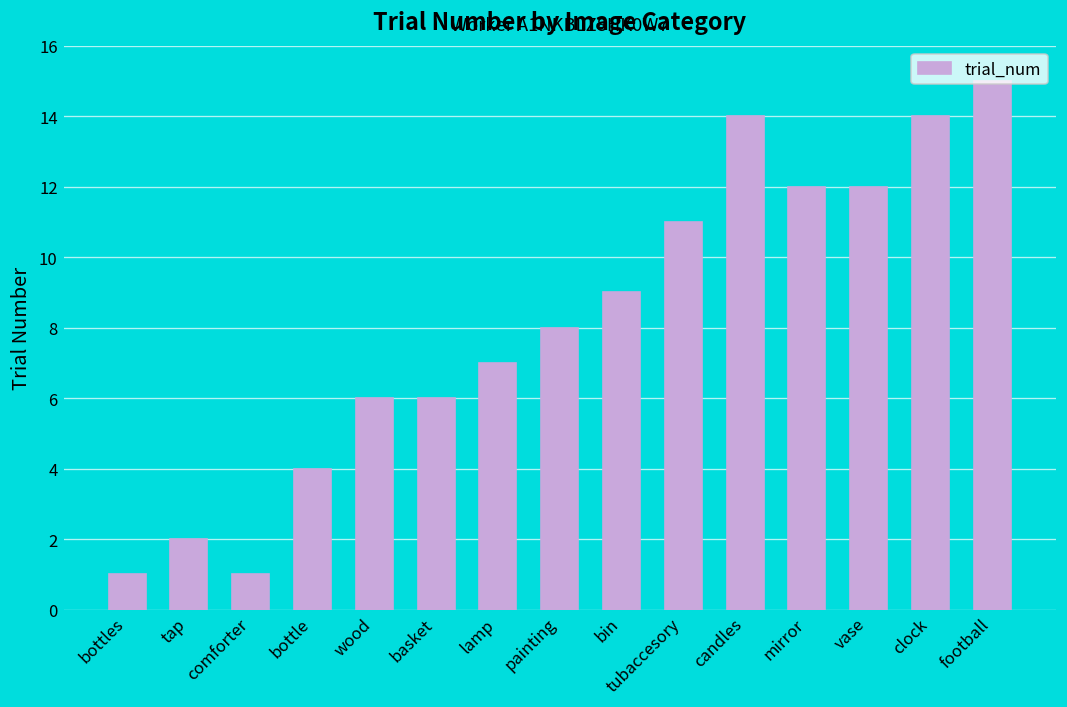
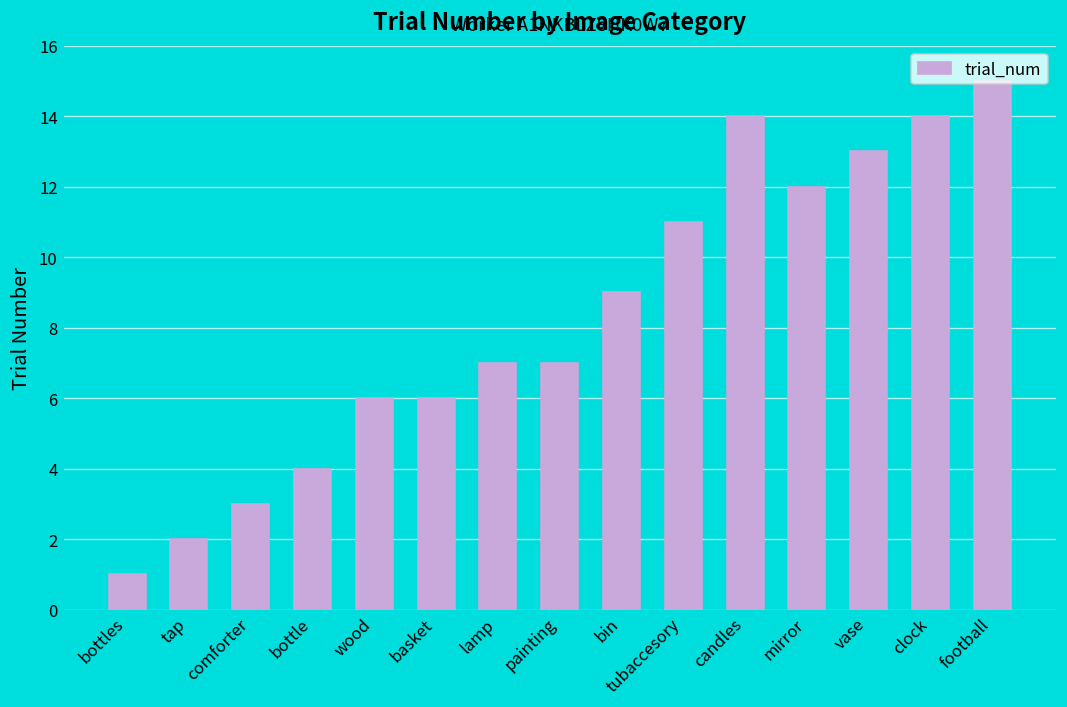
comforter: 1 -> 3
painting: 8 -> 7
vase: 12 -> 13
